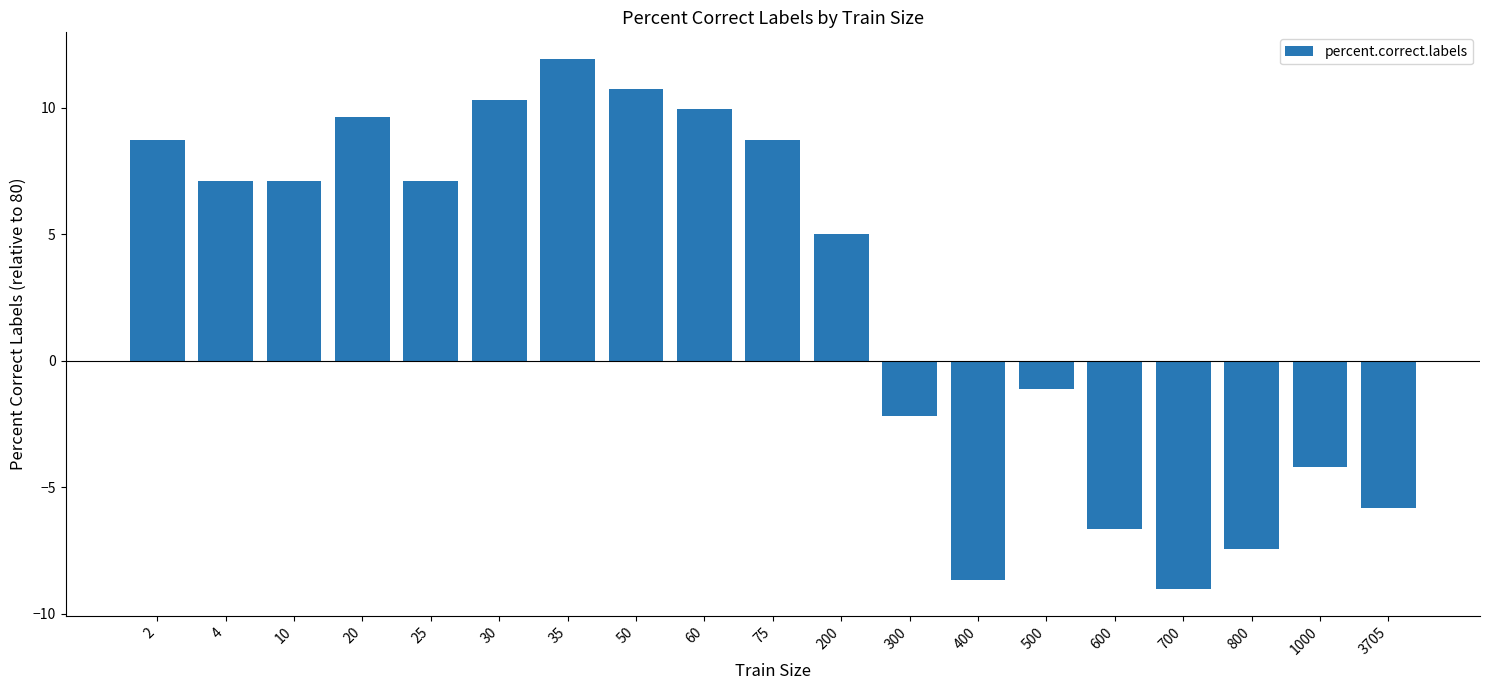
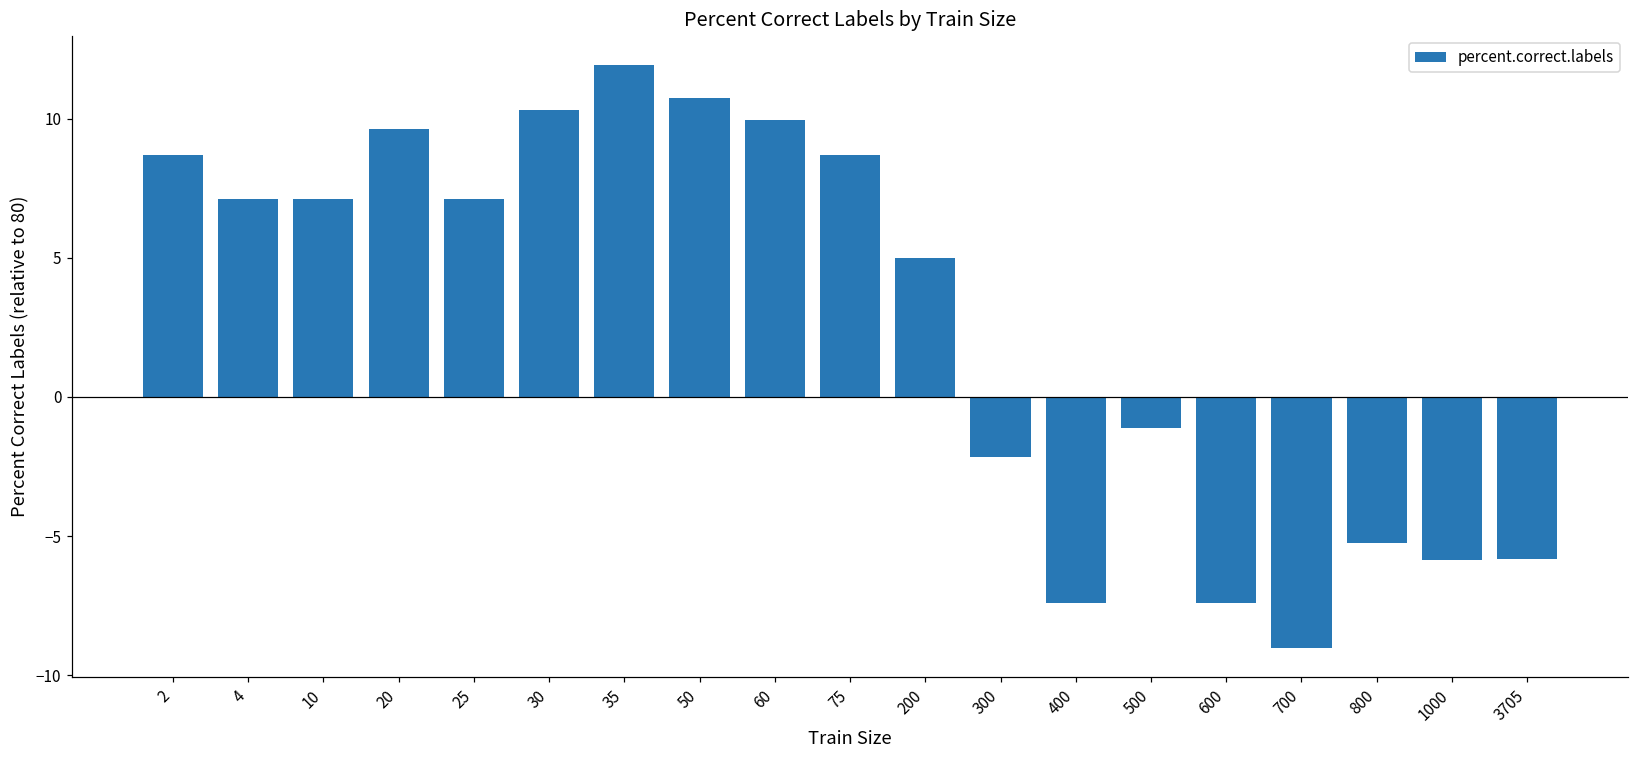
400: -8.7 -> -7.4
600: -6.7 -> -7.4
800: -7.4 -> -5.2
1000: -4.2 -> -5.8
